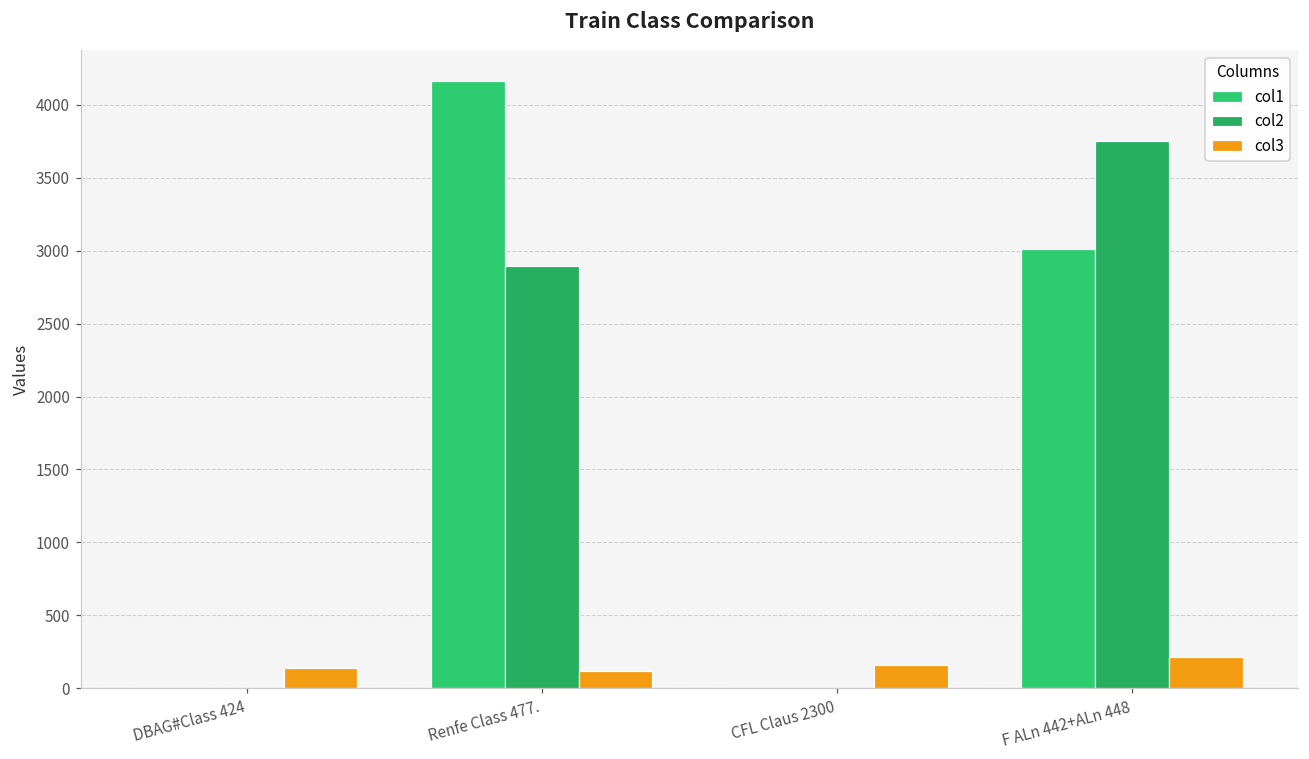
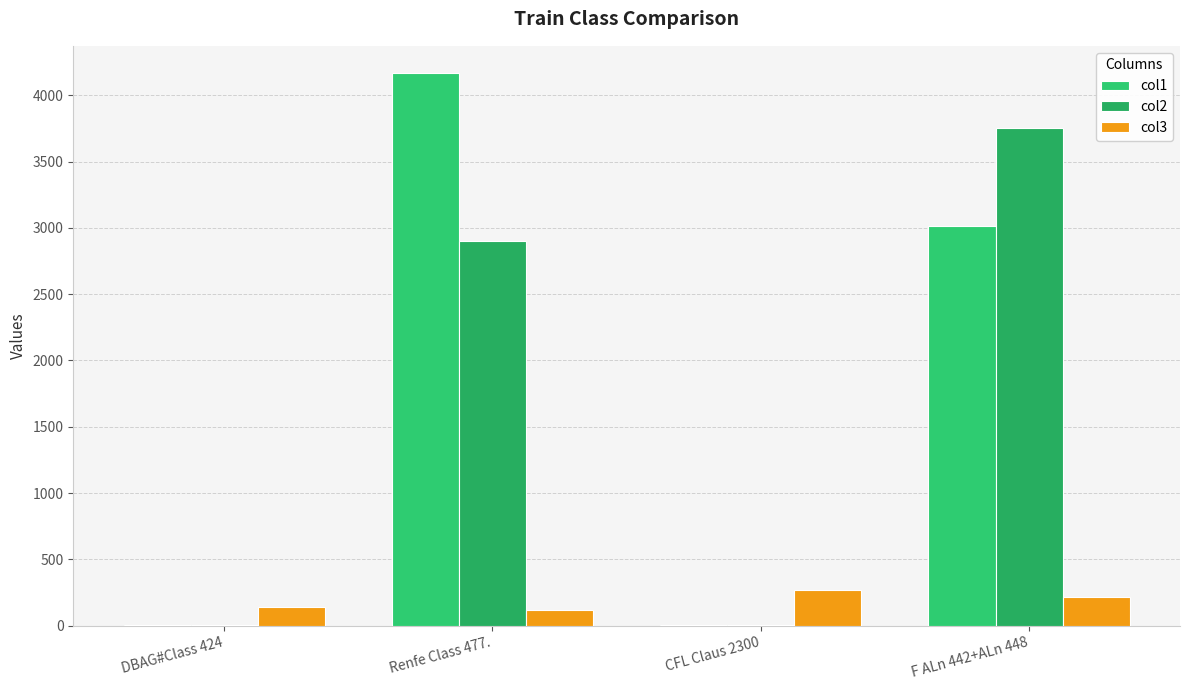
col3, CFL Claus 2300: 160 -> 270
